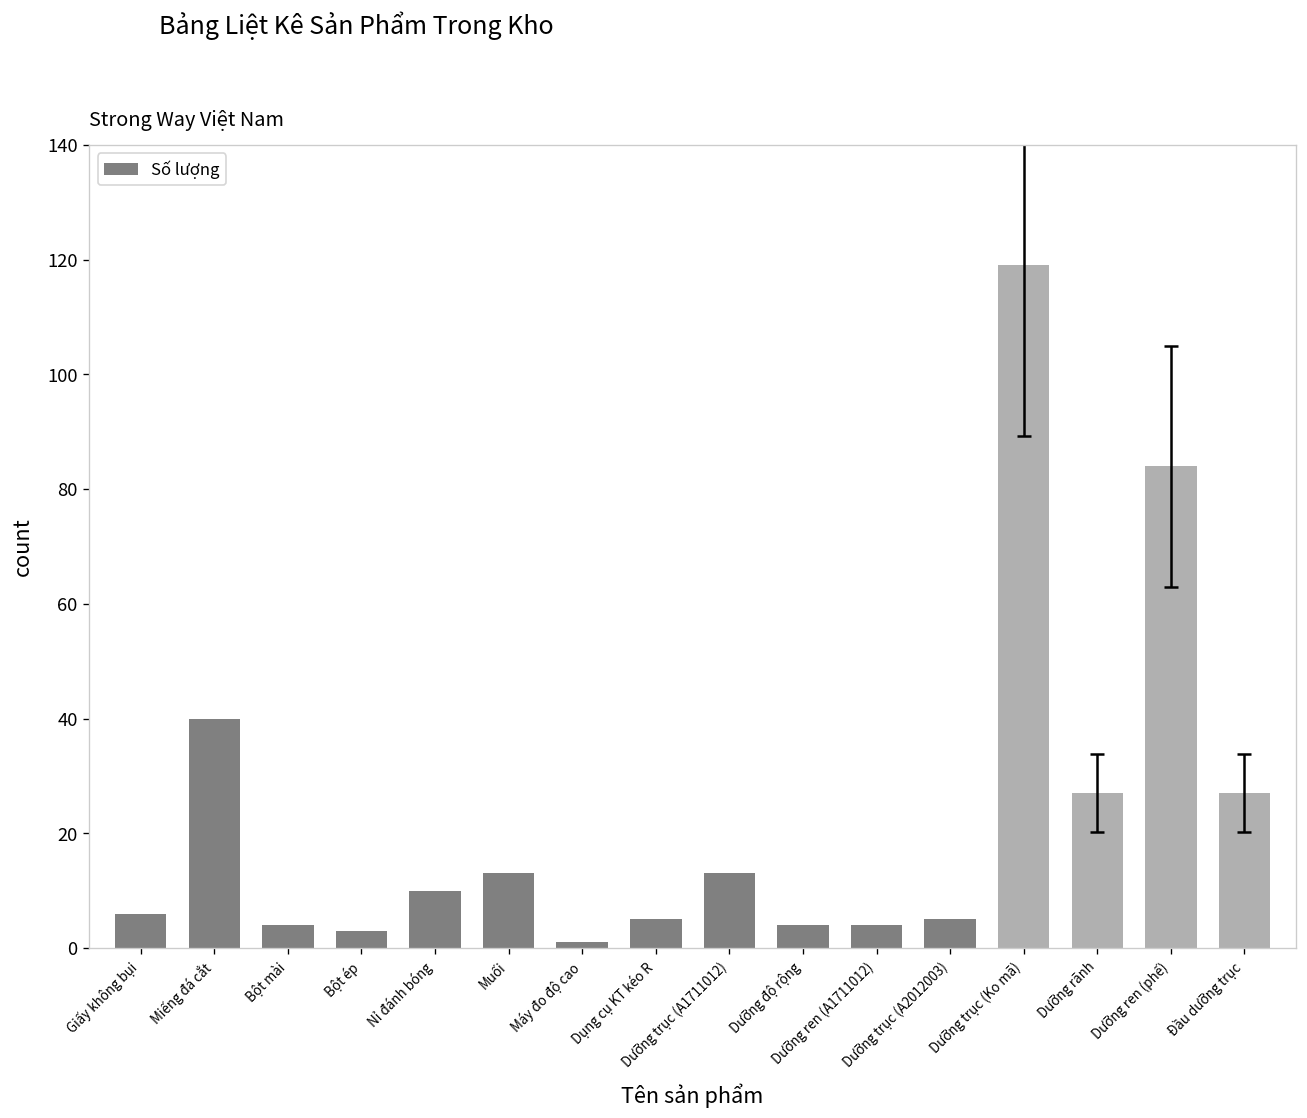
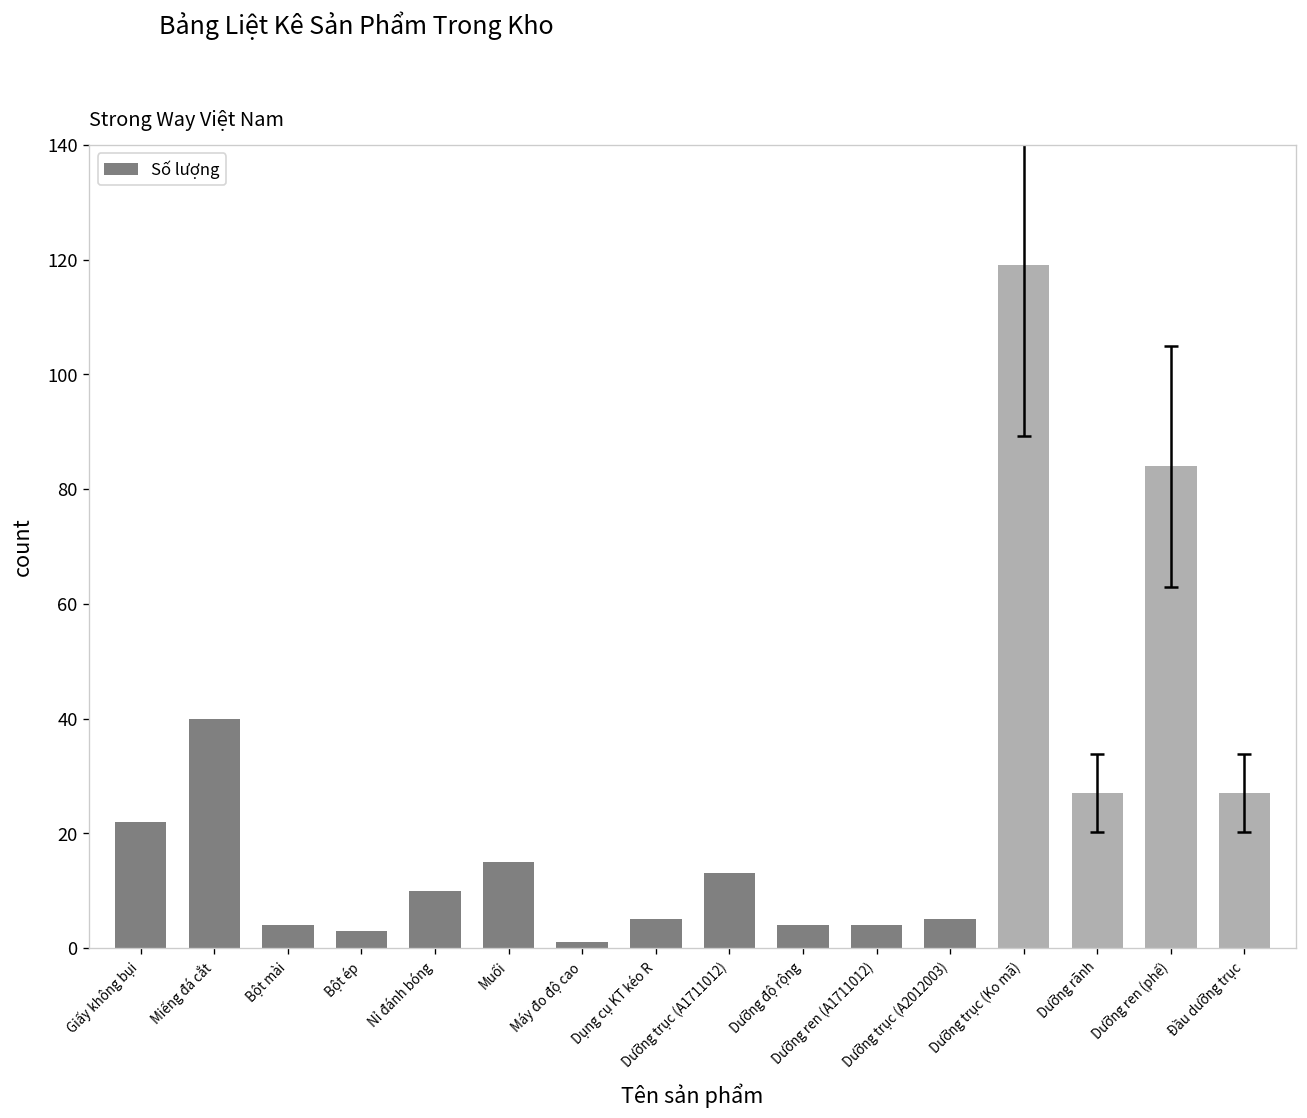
Số lượng, Giấy không bụi: 6 -> 22
Số lượng, Muối: 13 -> 15
